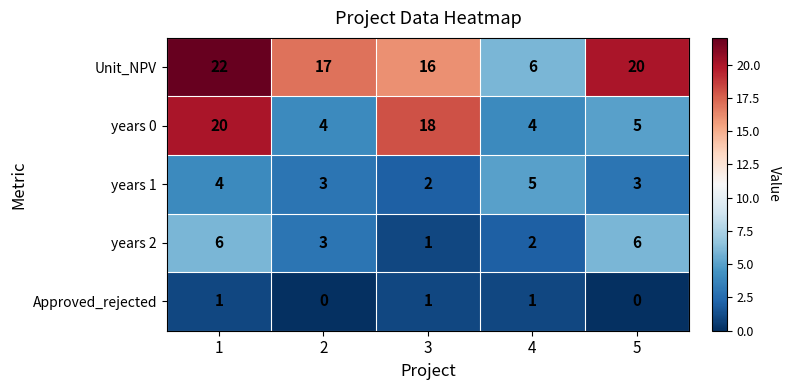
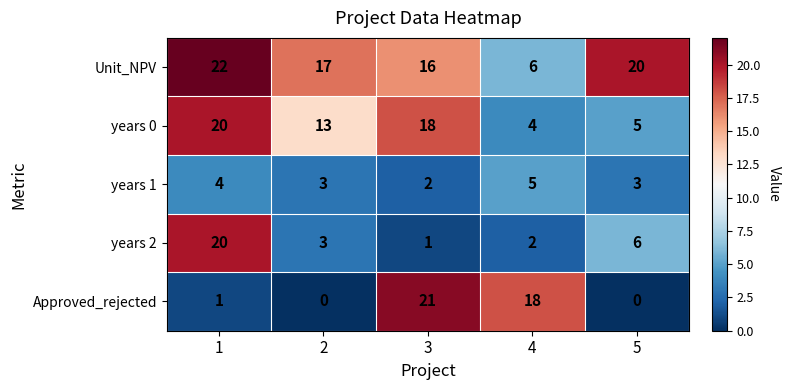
years 0, 2: 4 -> 13
years 2, 1: 6 -> 20
Approved_rejected, 3: 1 -> 21
Approved_rejected, 4: 1 -> 18
